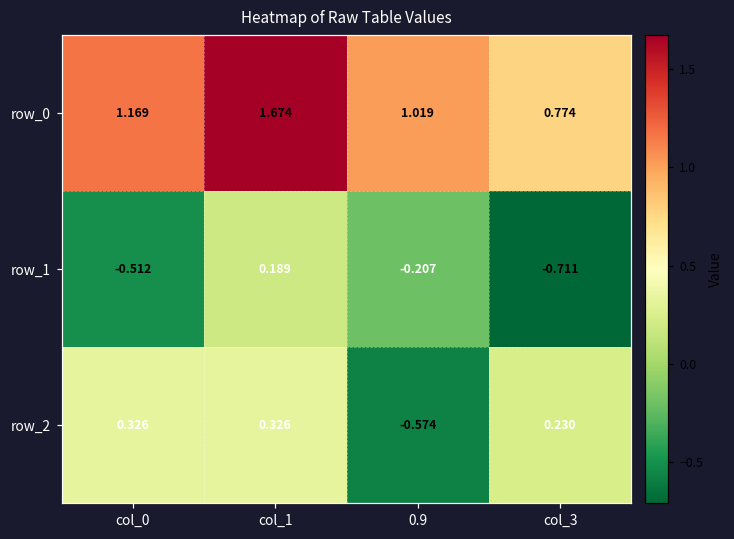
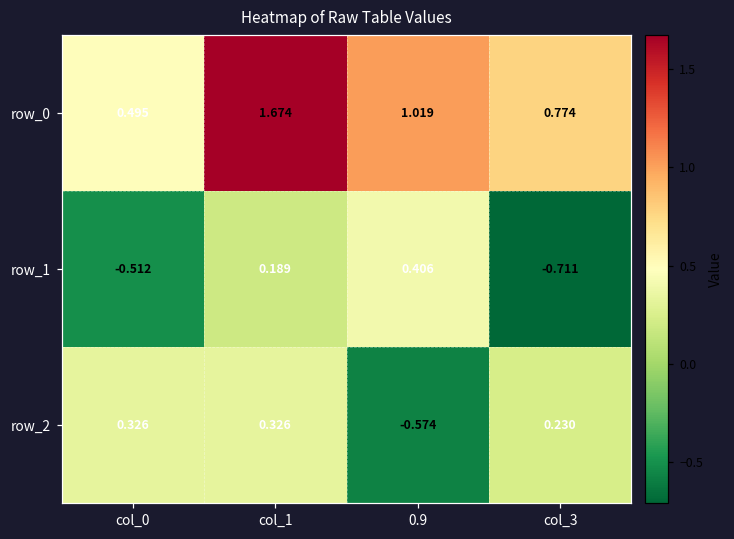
row_0, col_0: 1.169 -> 0.495
row_1, 0.9: -0.207 -> 0.406
